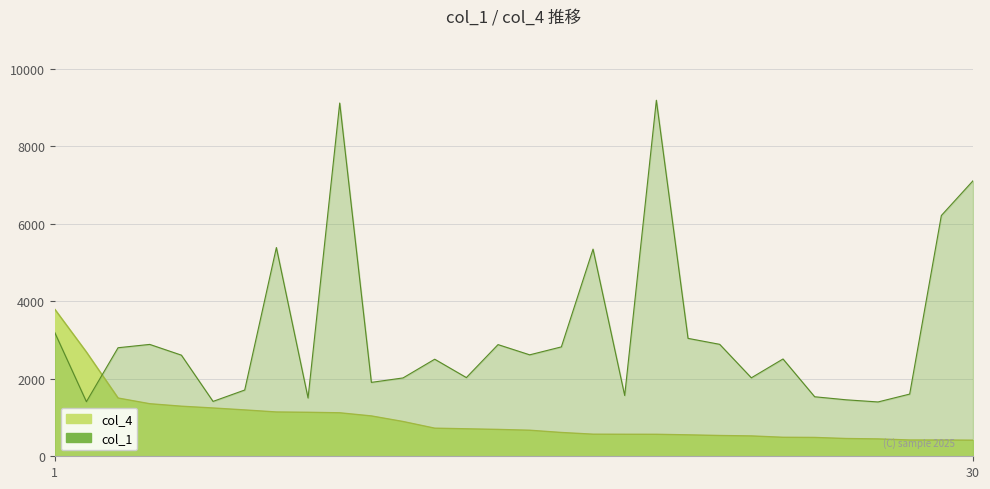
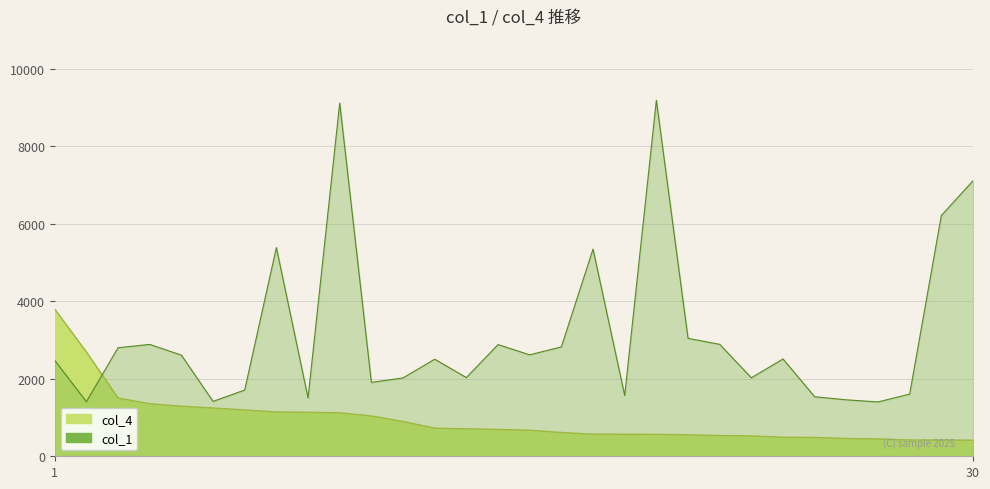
col_1, 1: 3200 -> 2500
